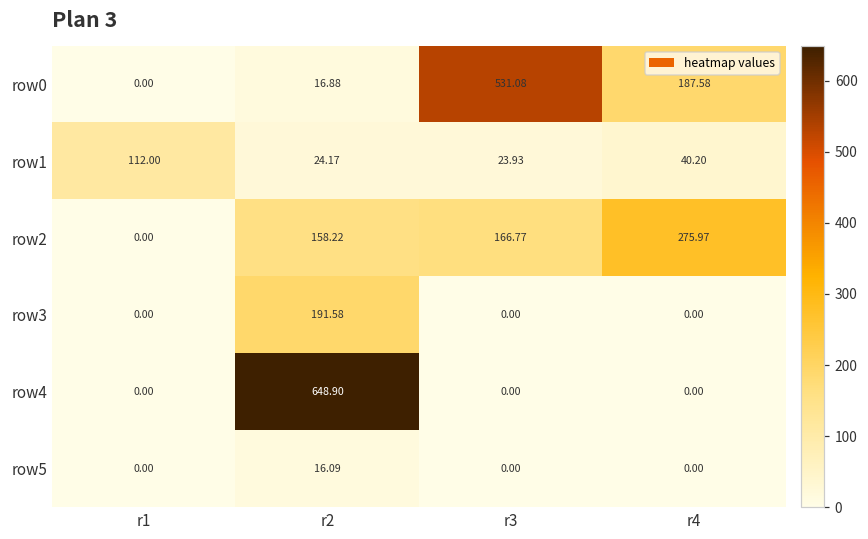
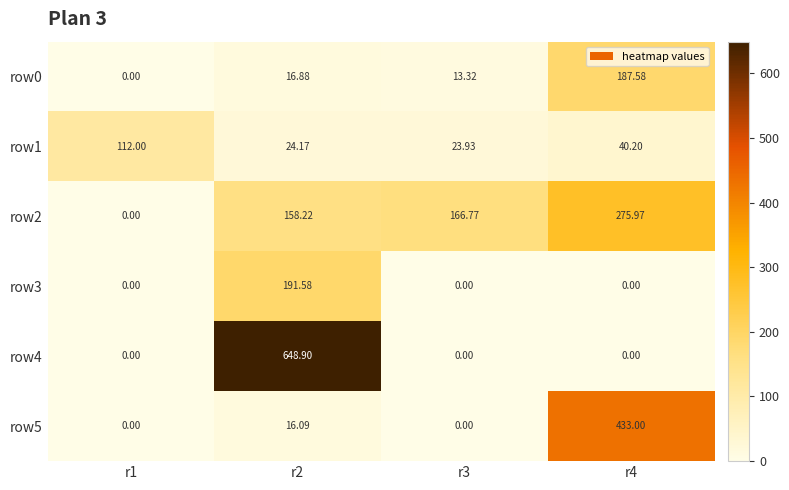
row0, r3: 531.08 -> 13.32
row5, r4: 0.00 -> 433.00
